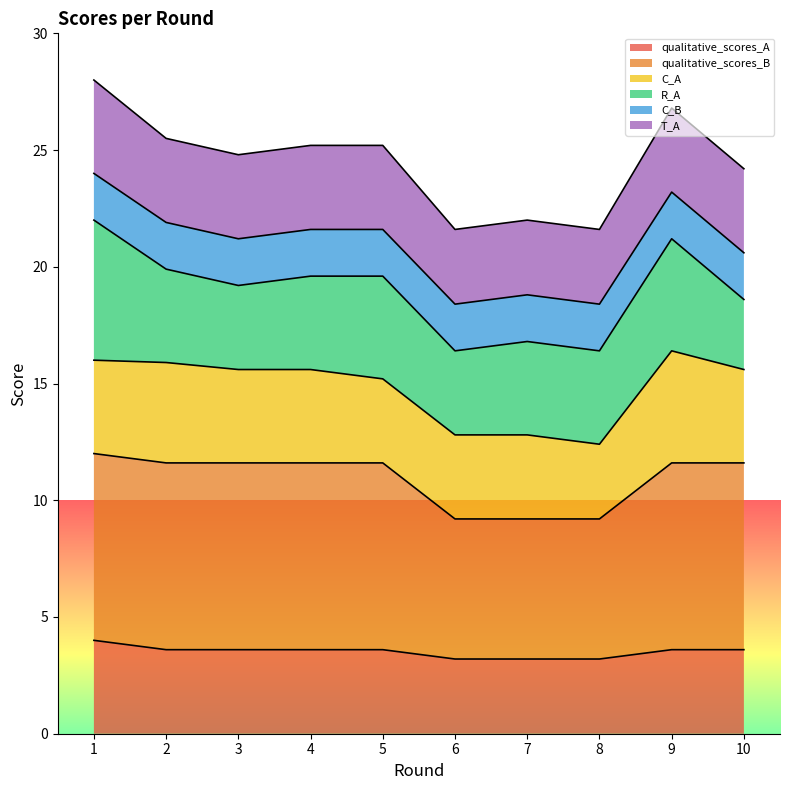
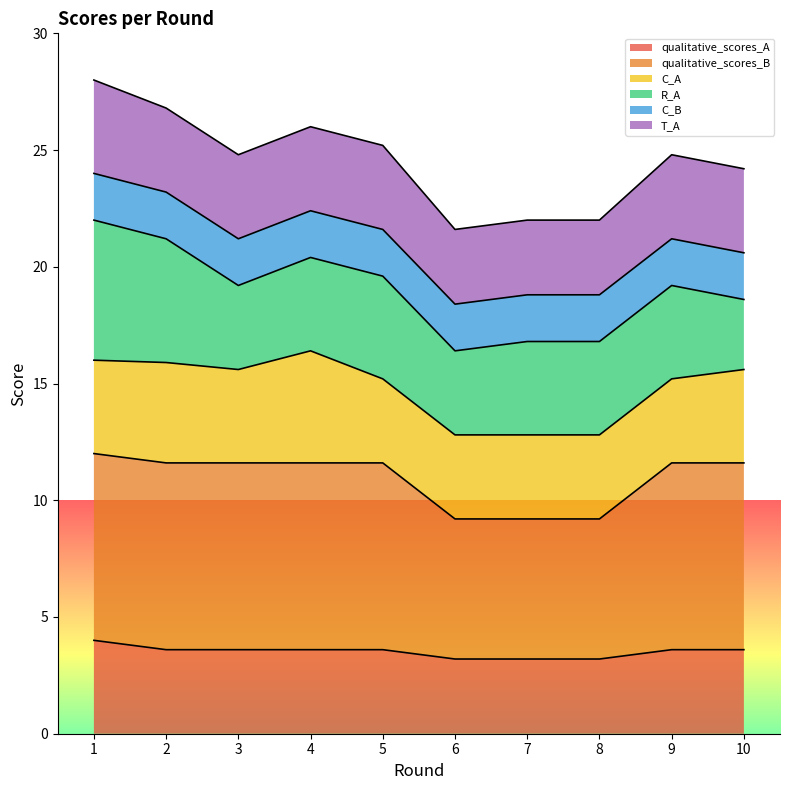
R_A, 2: 4.0 -> 5.3
C_A, 4: 4.0 -> 4.8
C_A, 8: 3.2 -> 3.6
C_A, 9: 4.8 -> 3.6
R_A, 9: 4.8 -> 4.0
